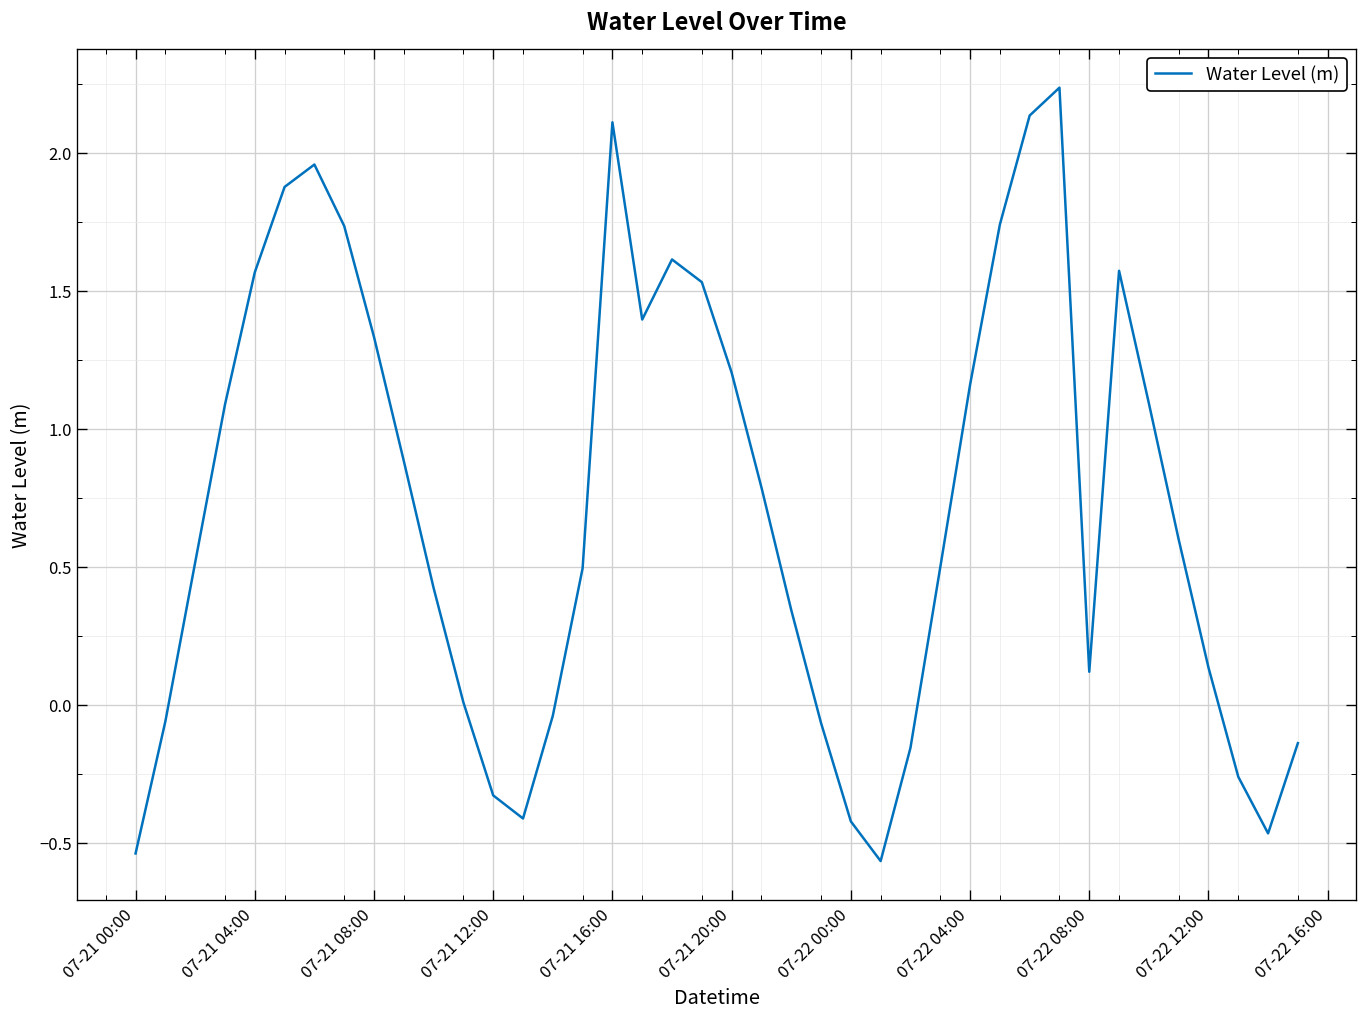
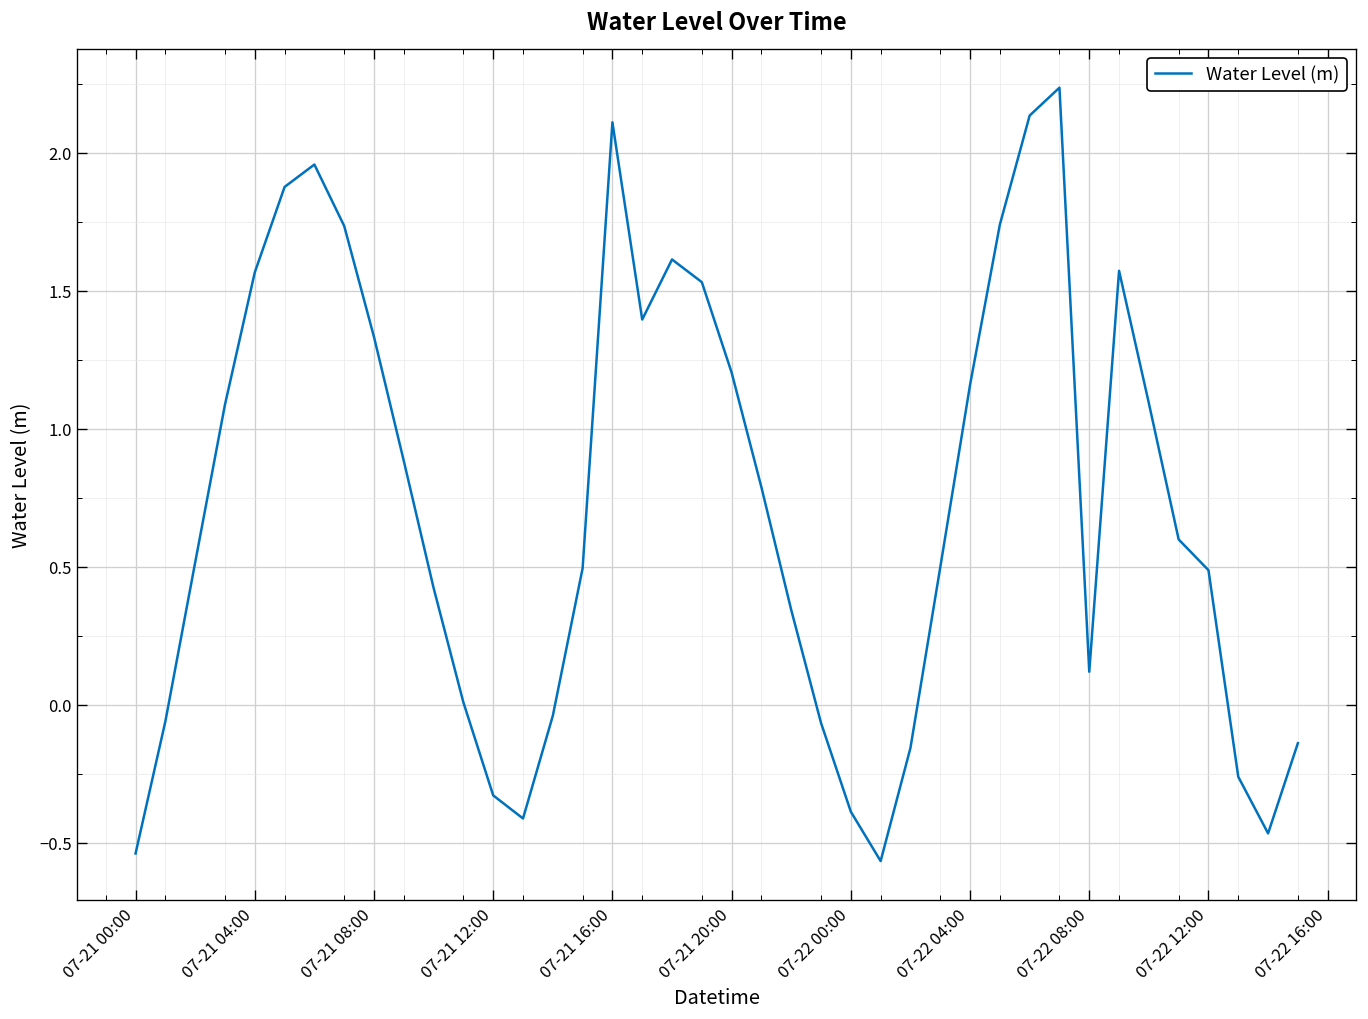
07-22 00:00: -0.42 -> -0.39
07-22 12:00: 0.14 -> 0.49
